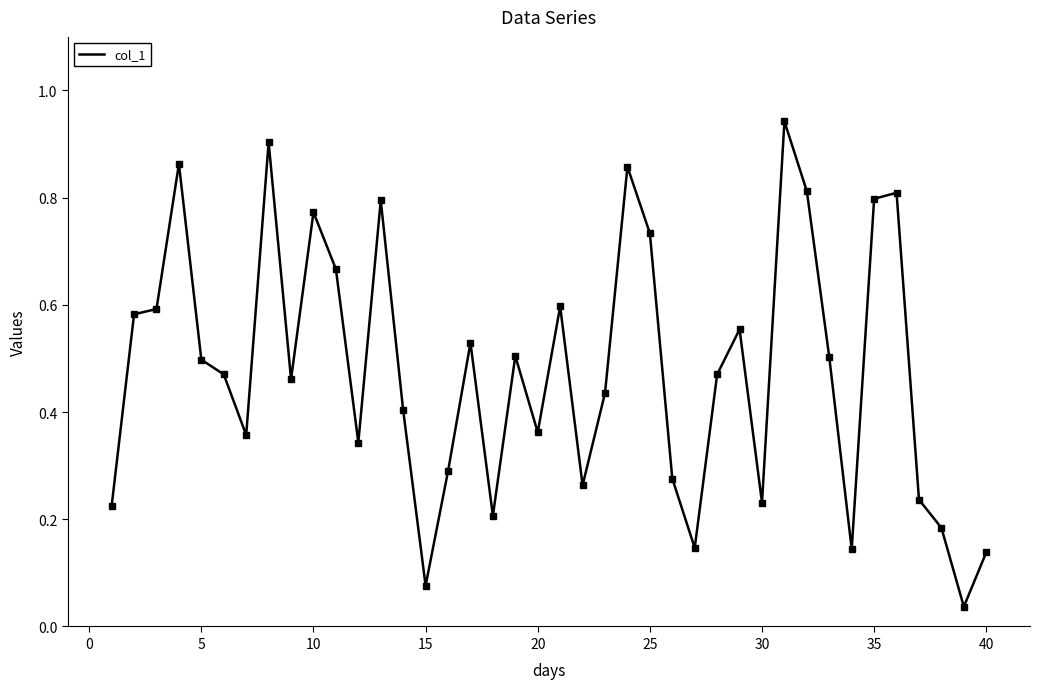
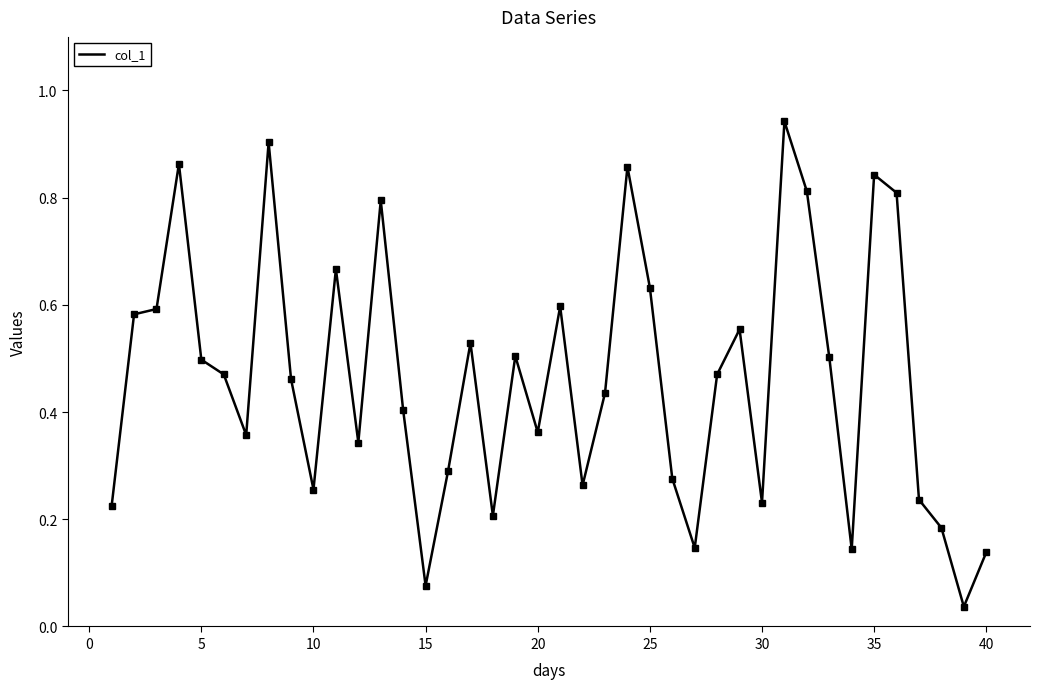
10: 0.77 -> 0.26
25: 0.73 -> 0.63
35: 0.80 -> 0.84
